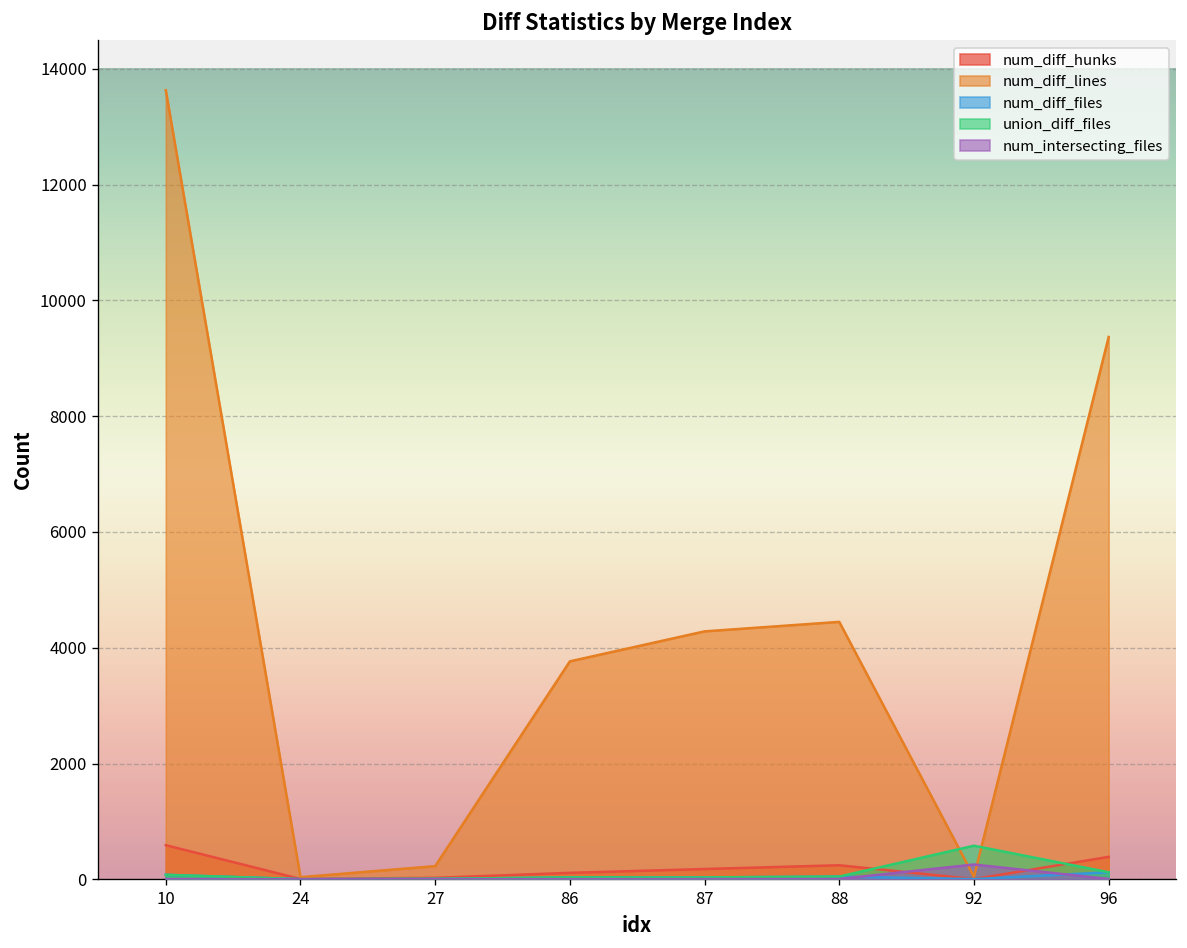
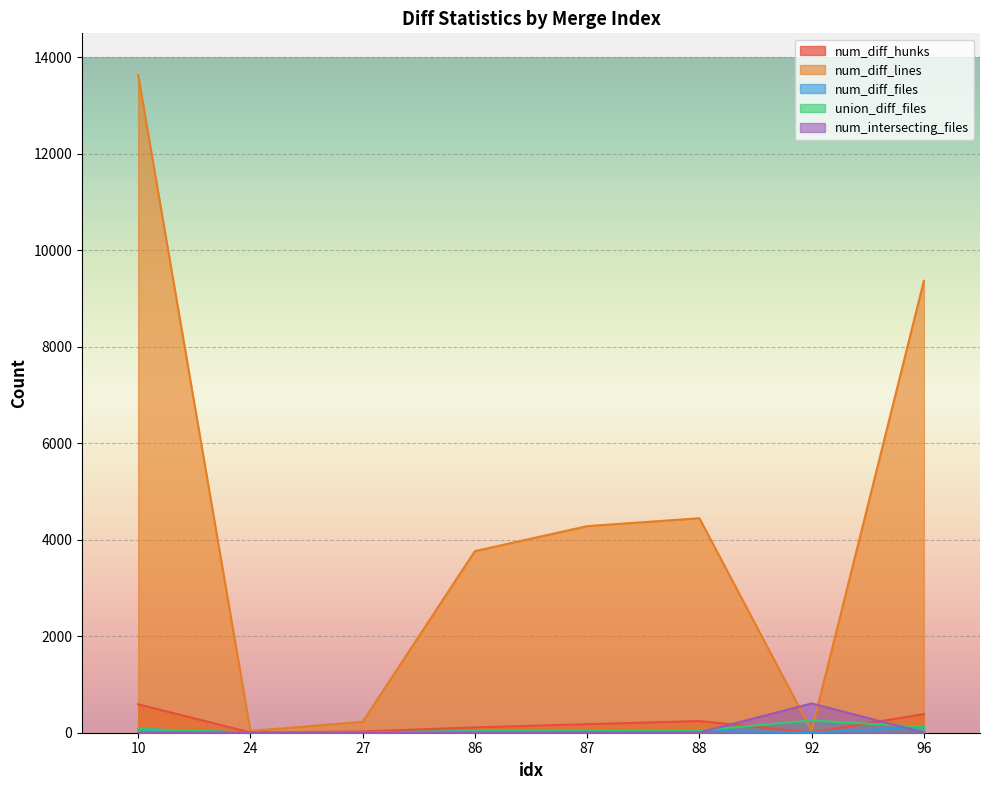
union_diff_files, 92: 600 -> 300
num_intersecting_files, 92: 300 -> 600
